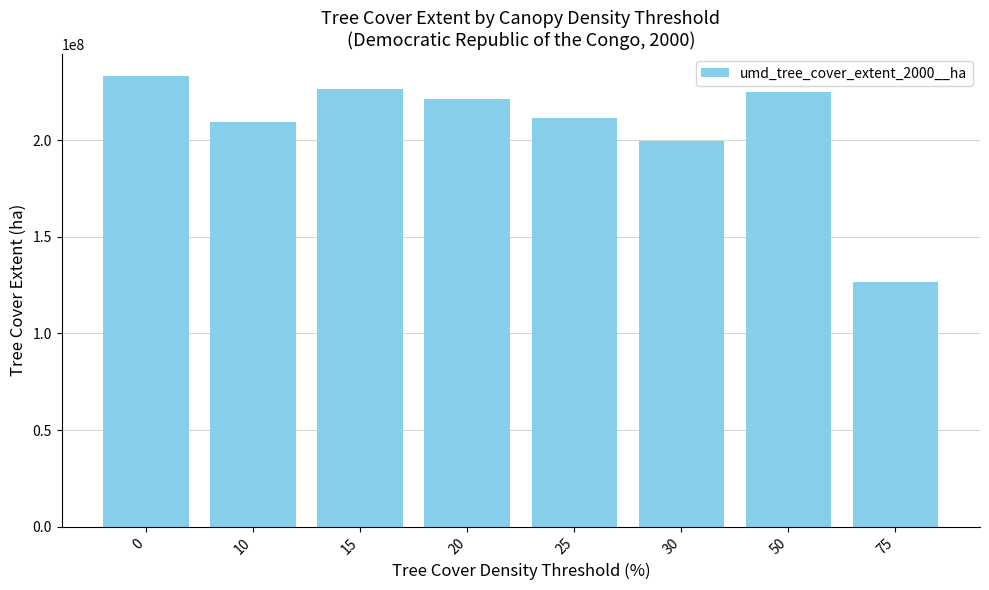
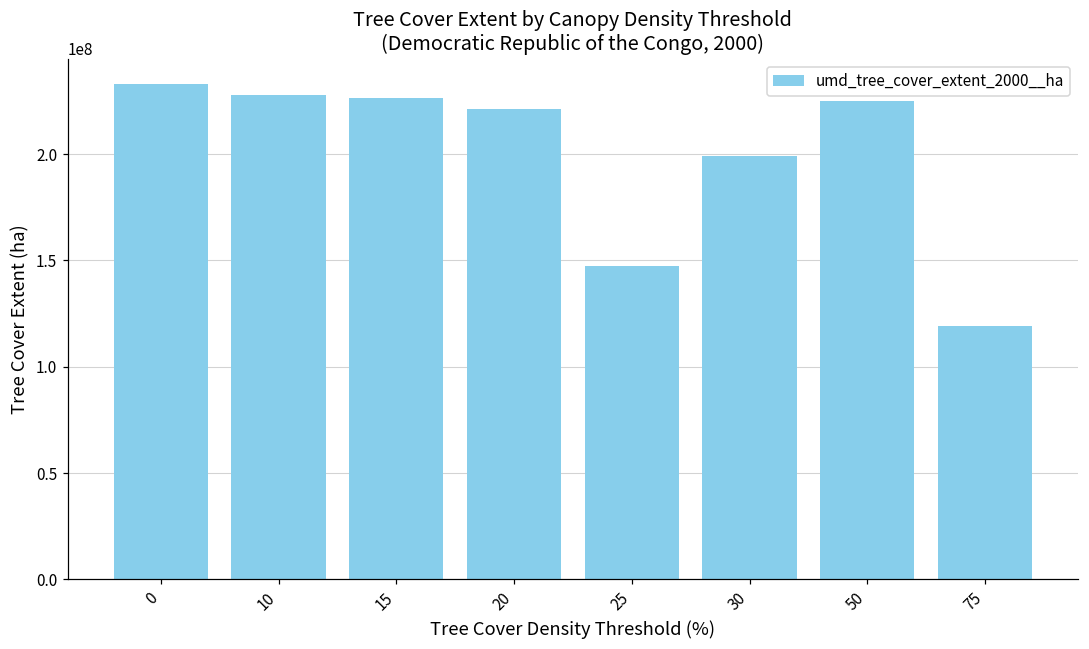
10: 209000000 -> 228000000
25: 211000000 -> 147000000
75: 127000000 -> 119000000
